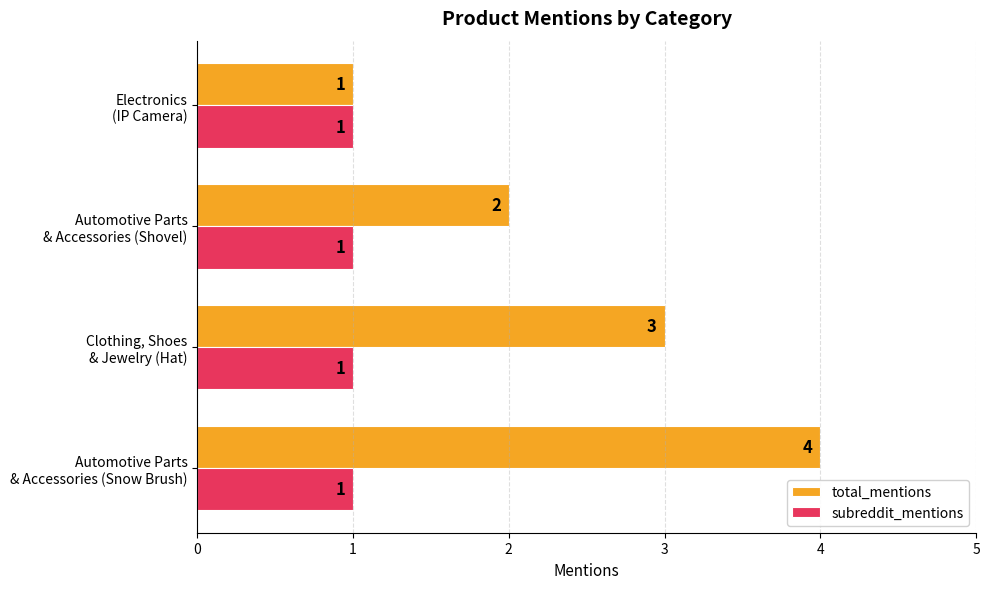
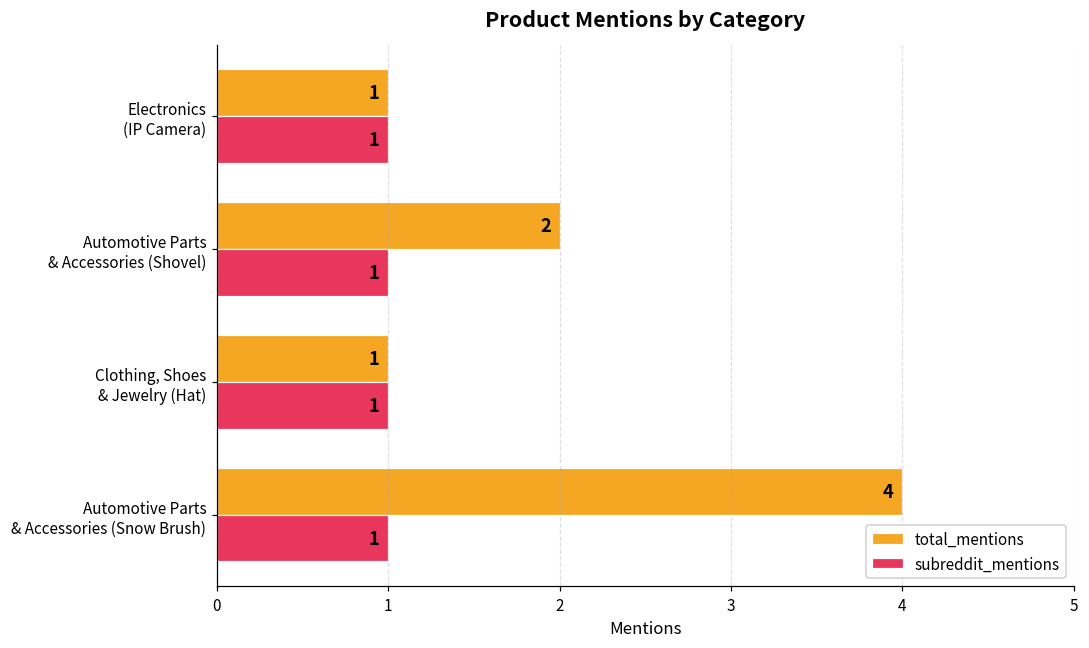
total_mentions, Clothing, Shoes & Jewelry (Hat): 3 -> 1
